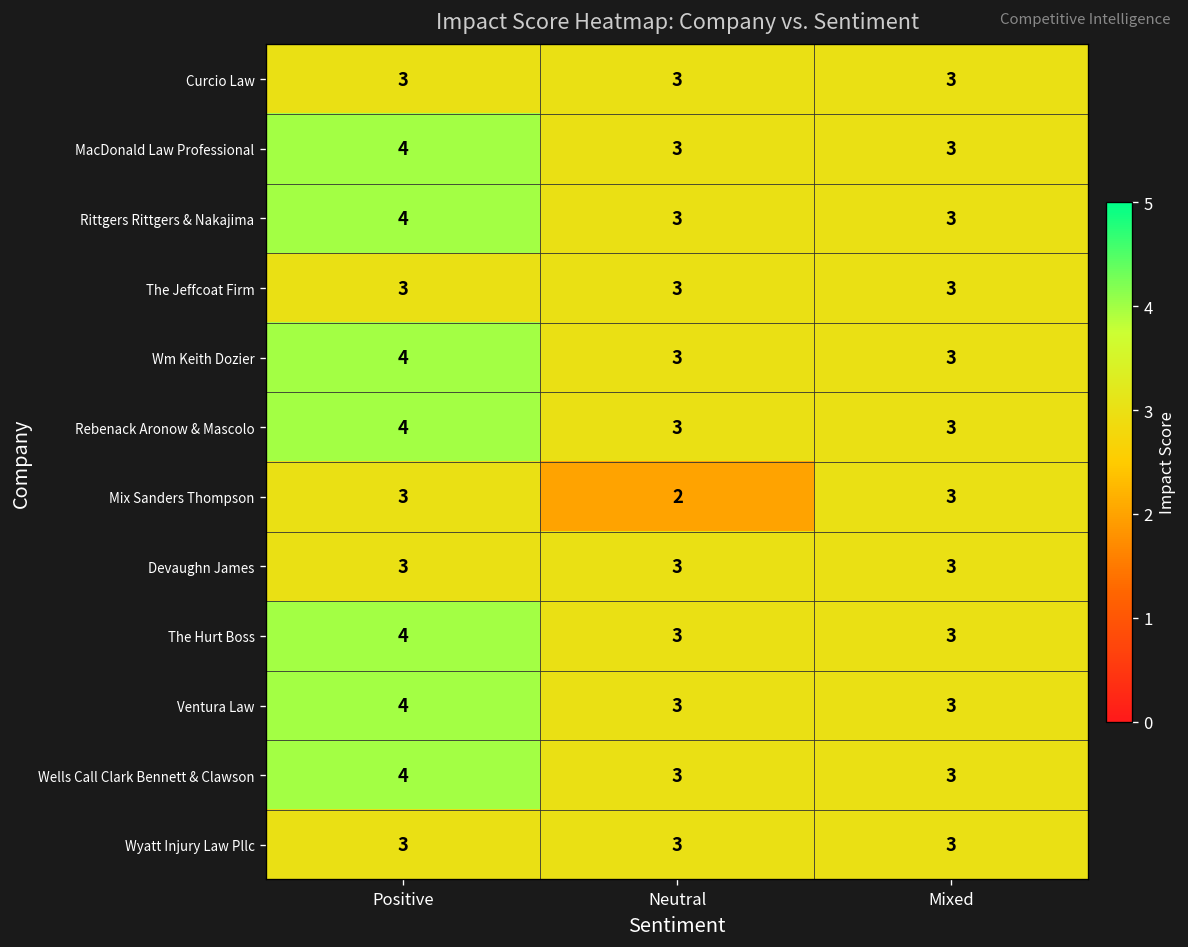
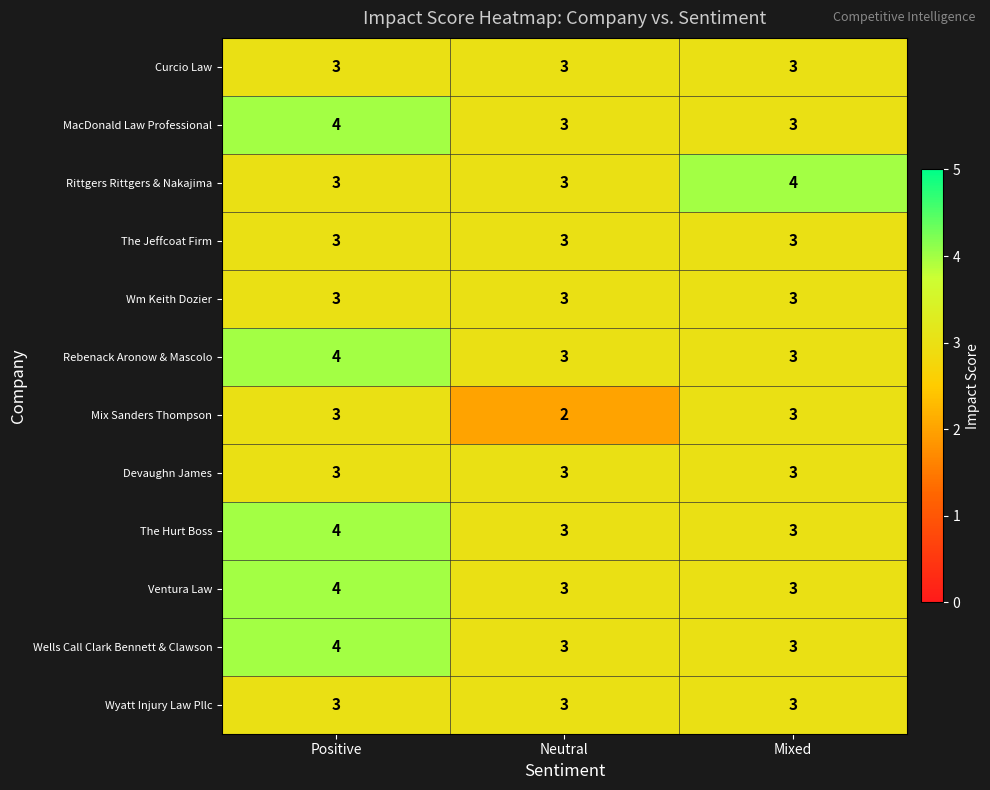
Rittgers Rittgers & Nakajima, Positive: 4 -> 3
Rittgers Rittgers & Nakajima, Mixed: 3 -> 4
Wm Keith Dozier, Positive: 4 -> 3
